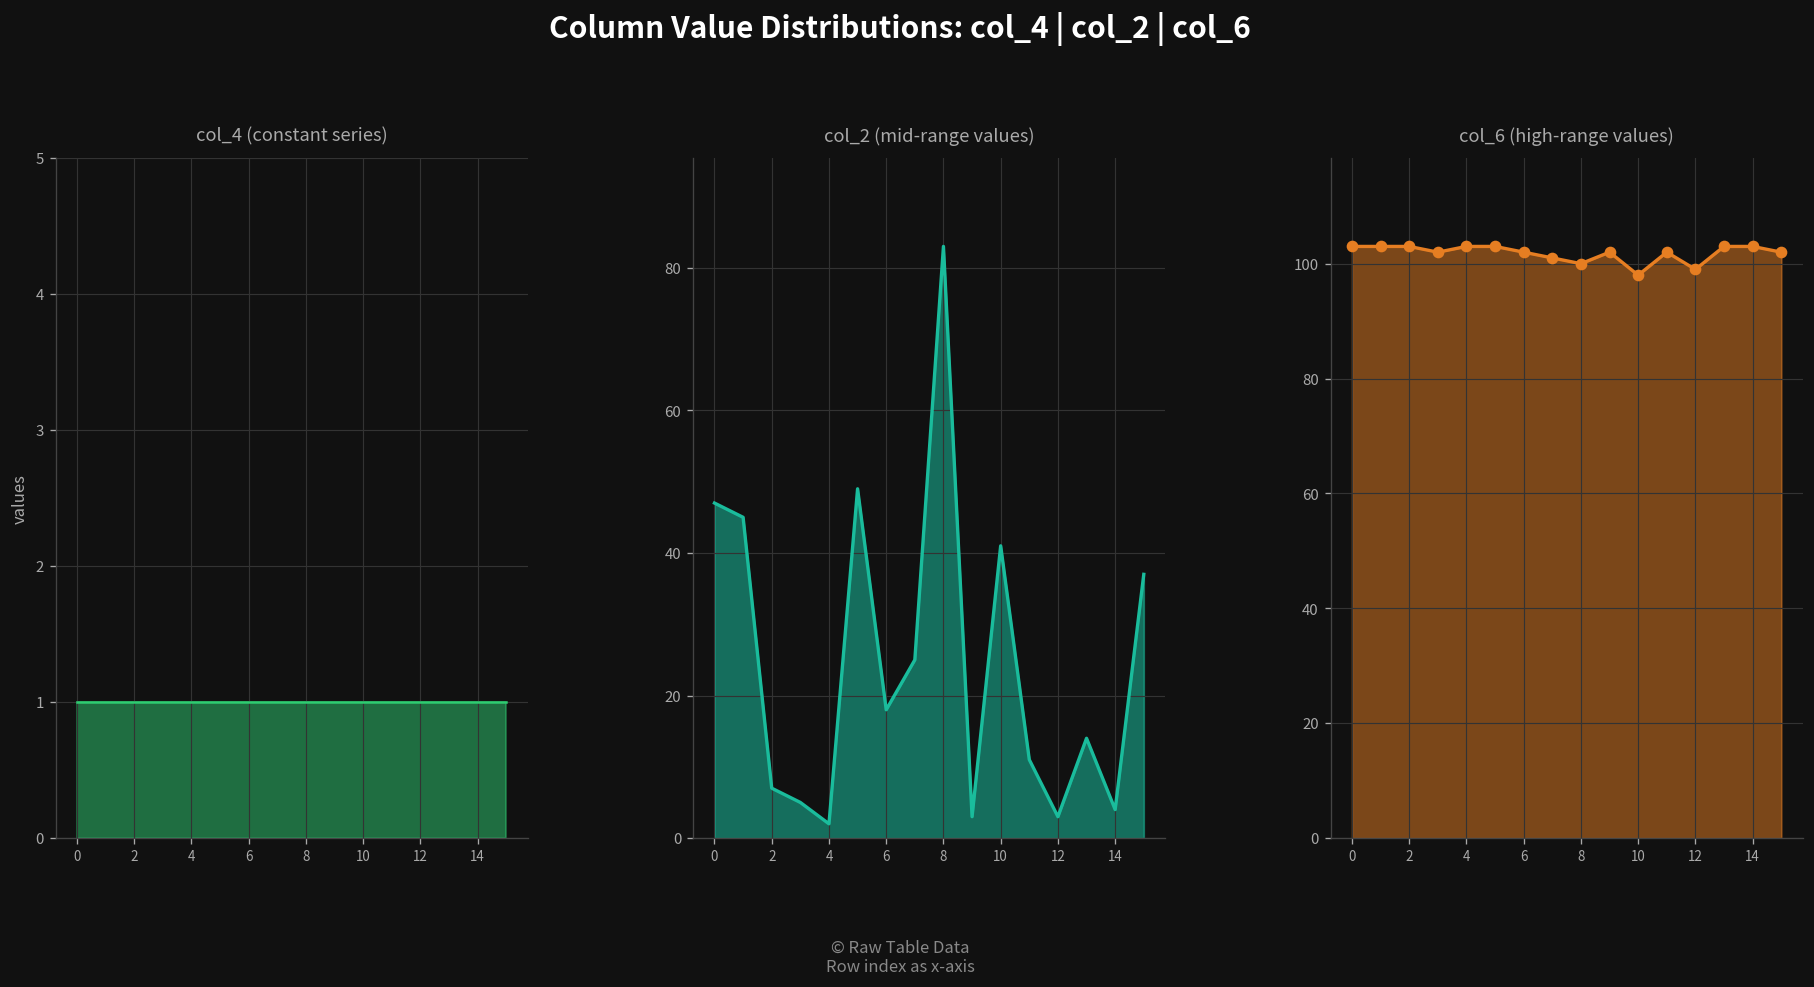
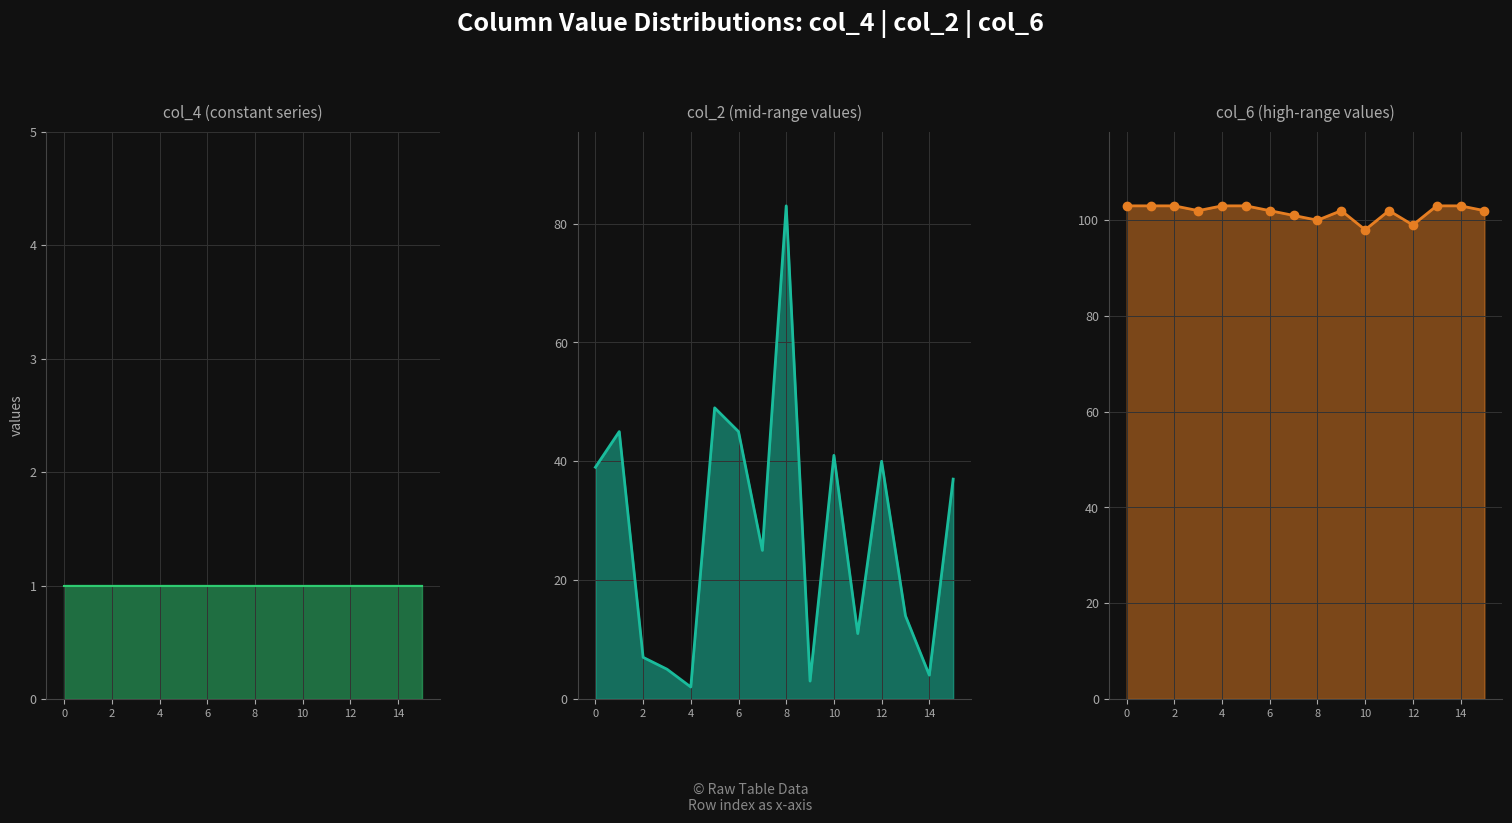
col_2 (mid-range values), 0: 47 -> 39
col_2 (mid-range values), 6: 18 -> 45
col_2 (mid-range values), 12: 3 -> 40
